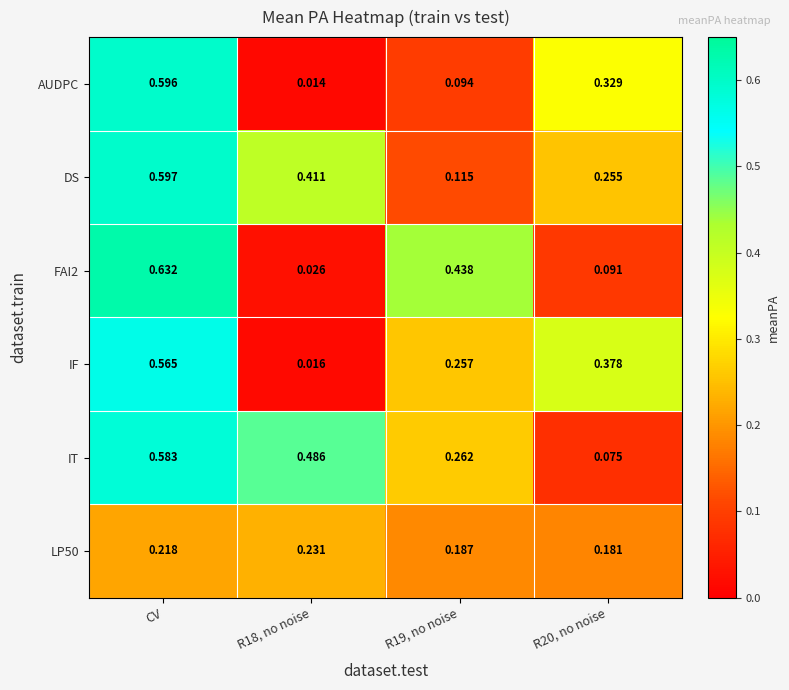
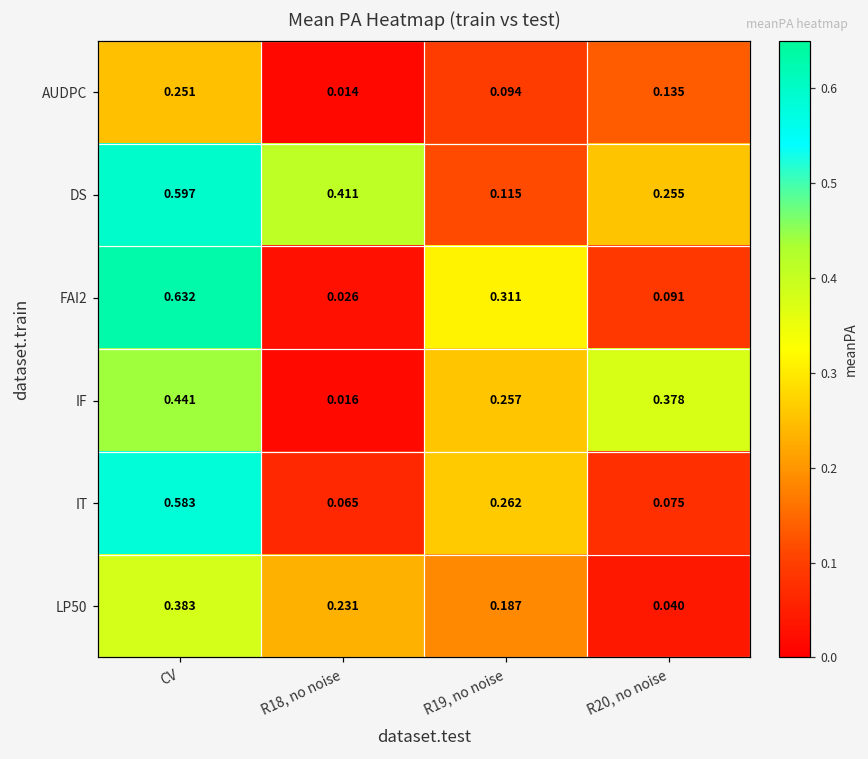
AUDPC, CV: 0.596 -> 0.251
AUDPC, R20, no noise: 0.329 -> 0.135
FAI2, R19, no noise: 0.438 -> 0.311
IF, CV: 0.565 -> 0.441
IT, R18, no noise: 0.486 -> 0.065
LP50, CV: 0.218 -> 0.383
LP50, R20, no noise: 0.181 -> 0.040
